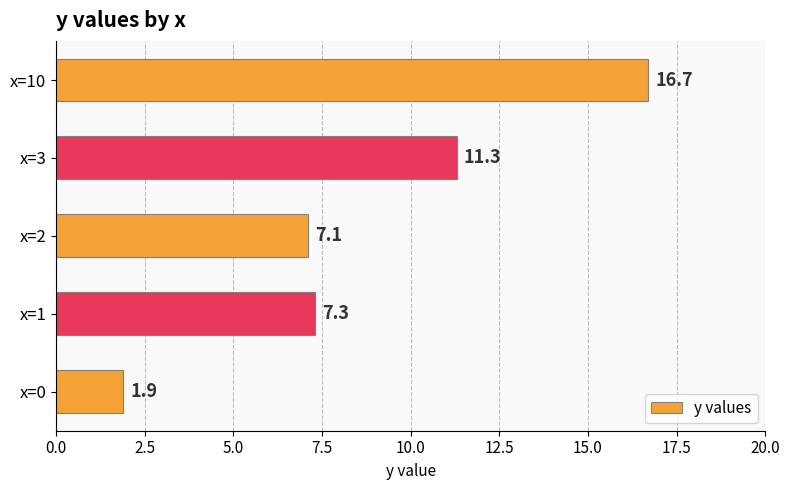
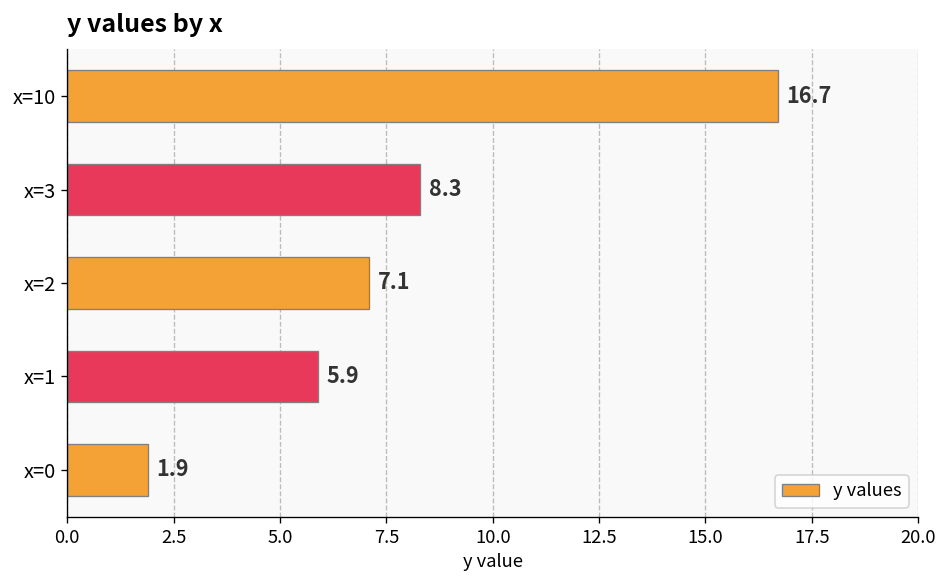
x=3: 11.3 -> 8.3
x=1: 7.3 -> 5.9
